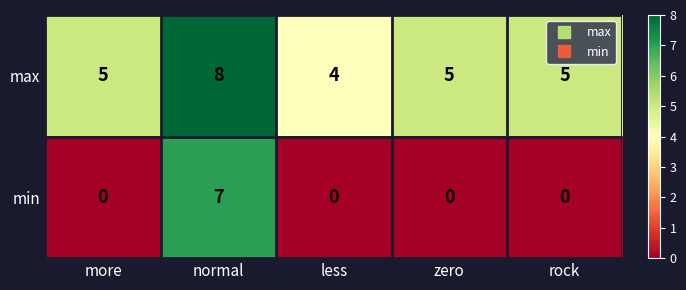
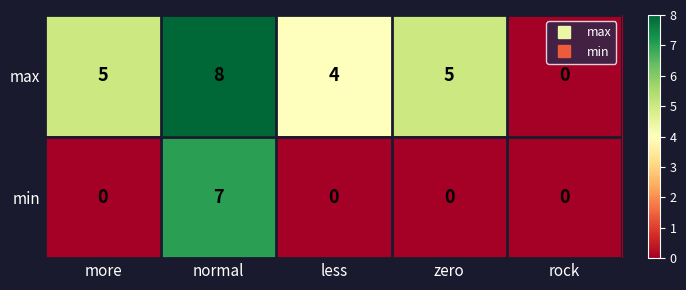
max, rock: 5 -> 0
